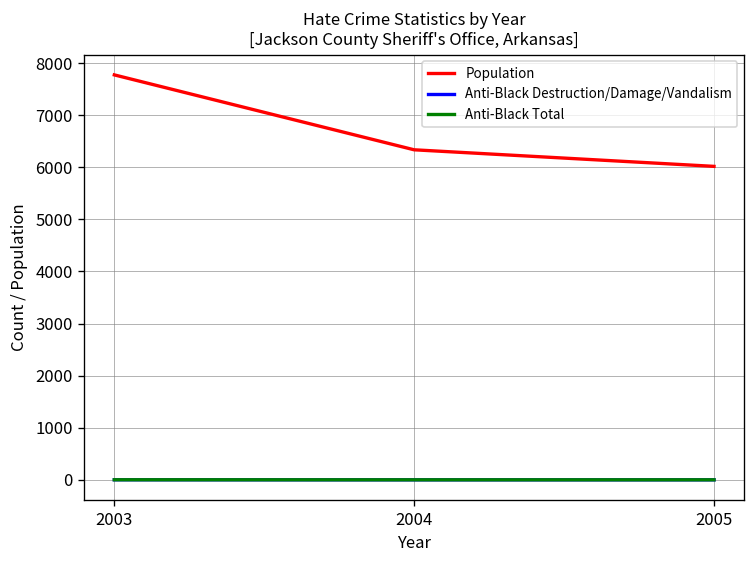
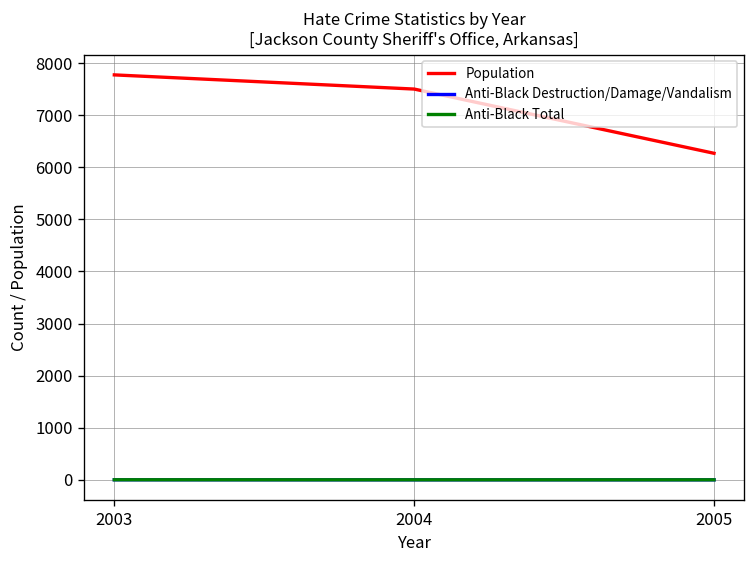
Population, 2004: 6300 -> 7500
Population, 2005: 6000 -> 6300
